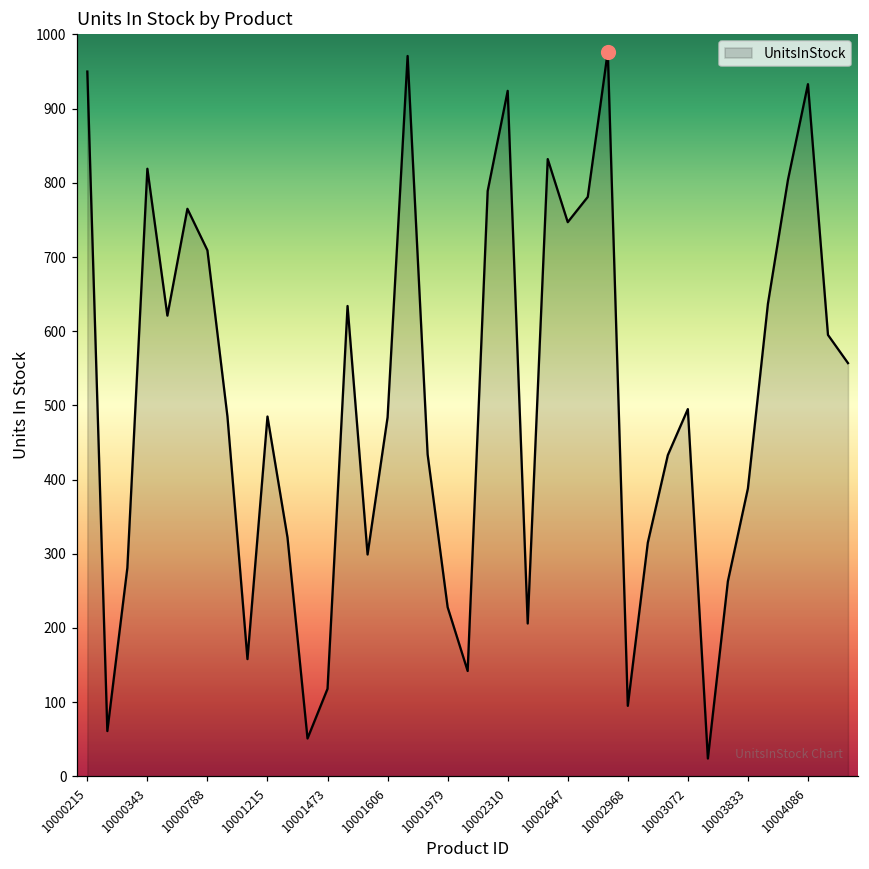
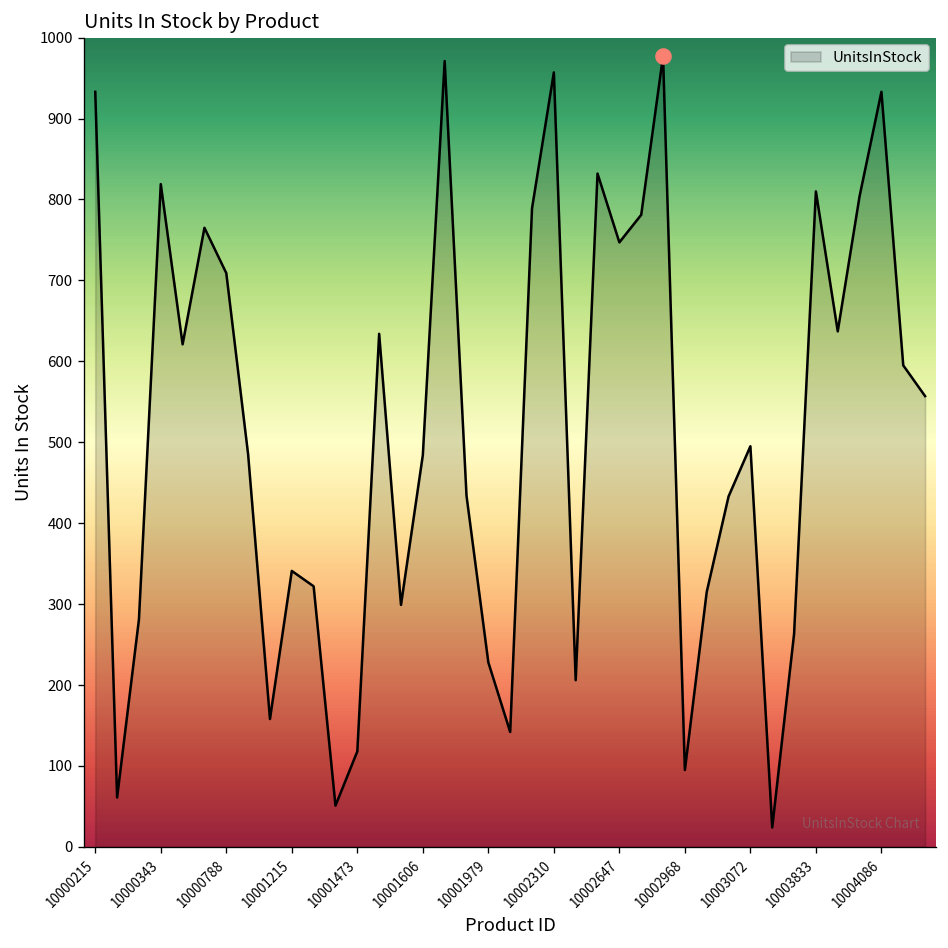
UnitsInStock, 10000215: 950 -> 930
UnitsInStock, 10001215: 490 -> 340
UnitsInStock, 10002310: 920 -> 960
UnitsInStock, 10003833: 390 -> 810
